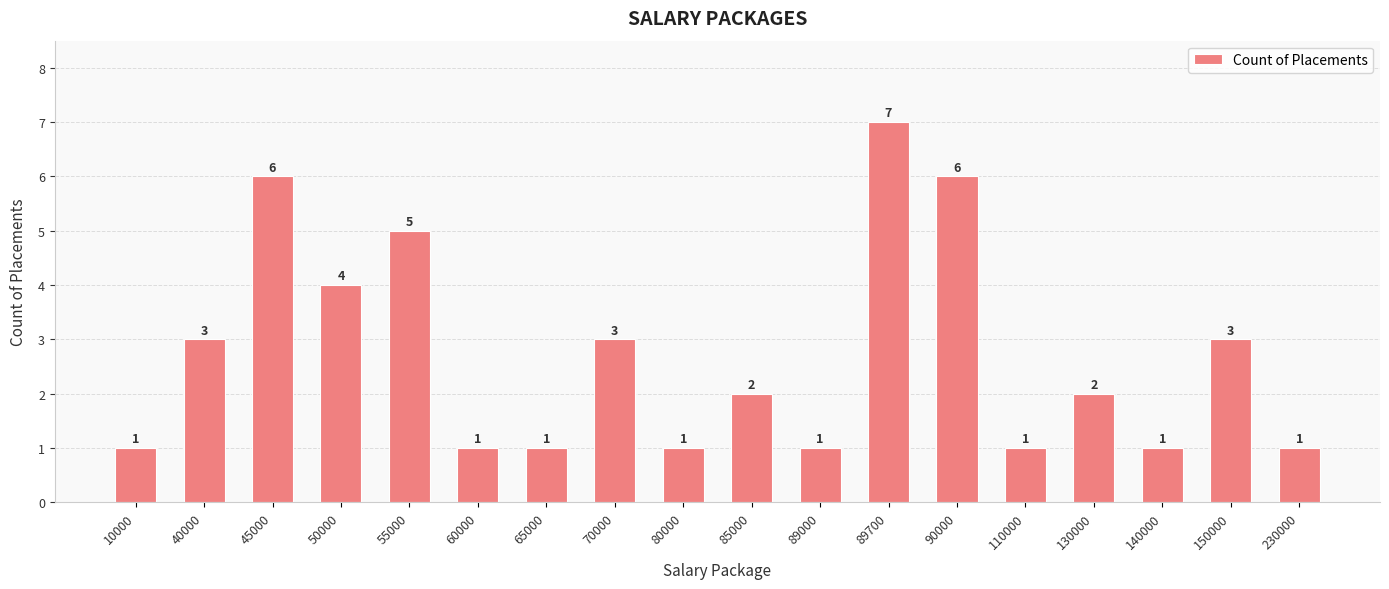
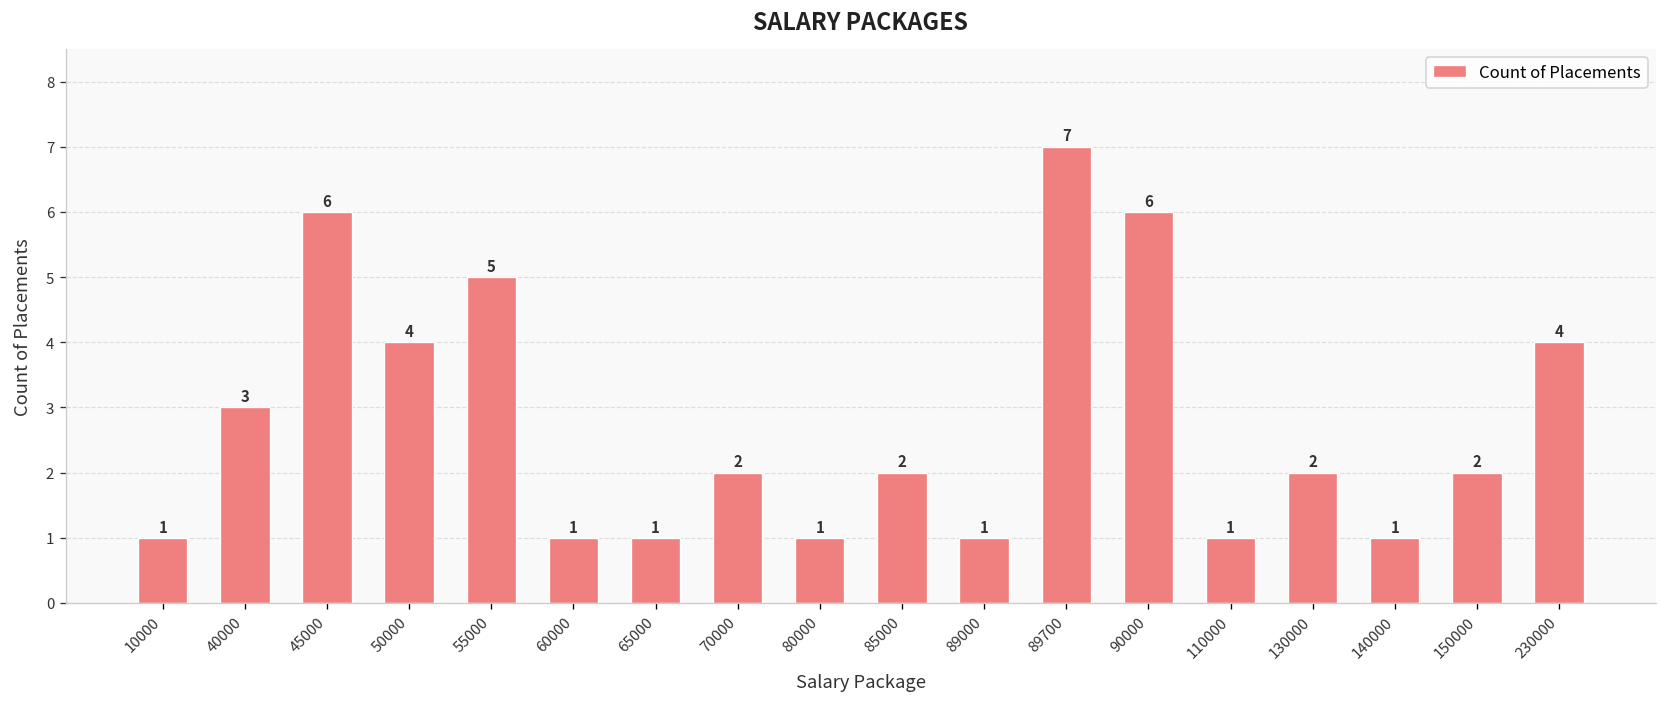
70000: 3 -> 2
150000: 3 -> 2
230000: 1 -> 4
